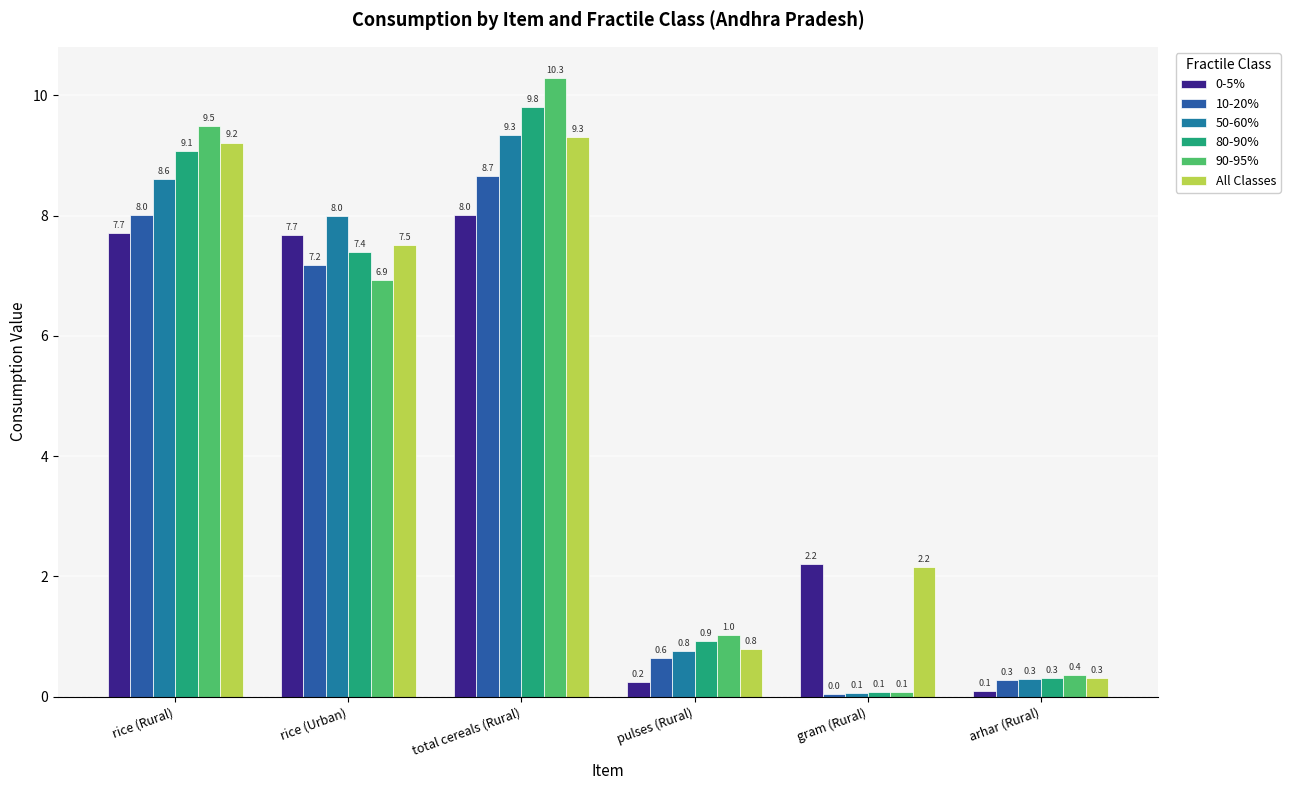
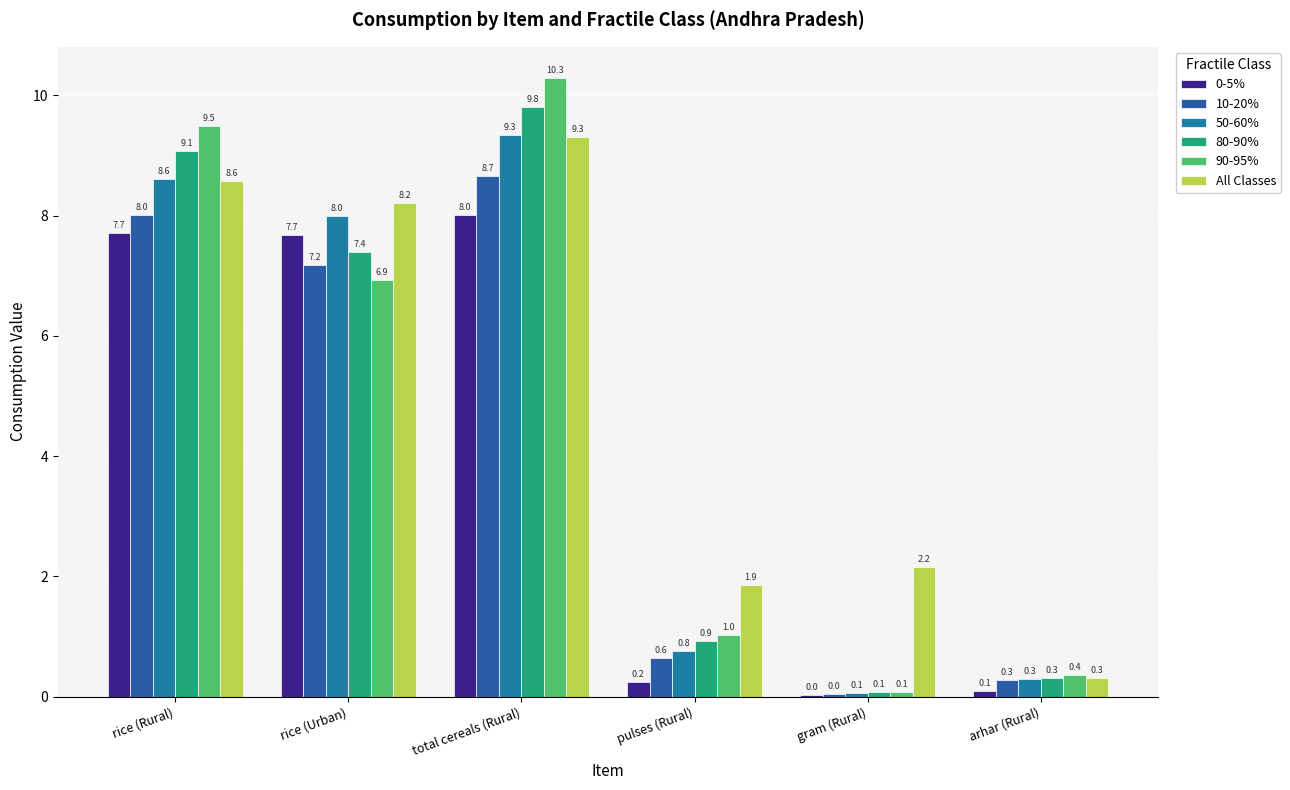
All Classes, rice (Rural): 9.2 -> 8.6
All Classes, rice (Urban): 7.5 -> 8.2
All Classes, pulses (Rural): 0.8 -> 1.9
0-5%, gram (Rural): 2.2 -> 0.0
